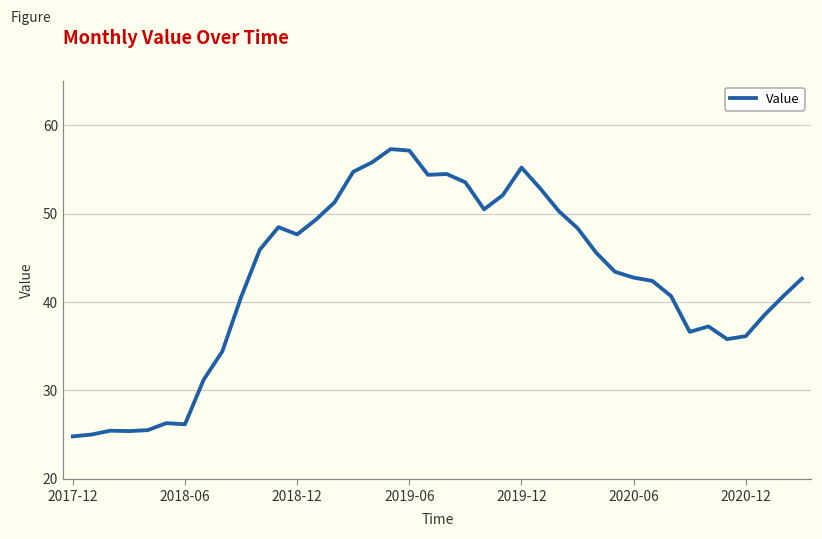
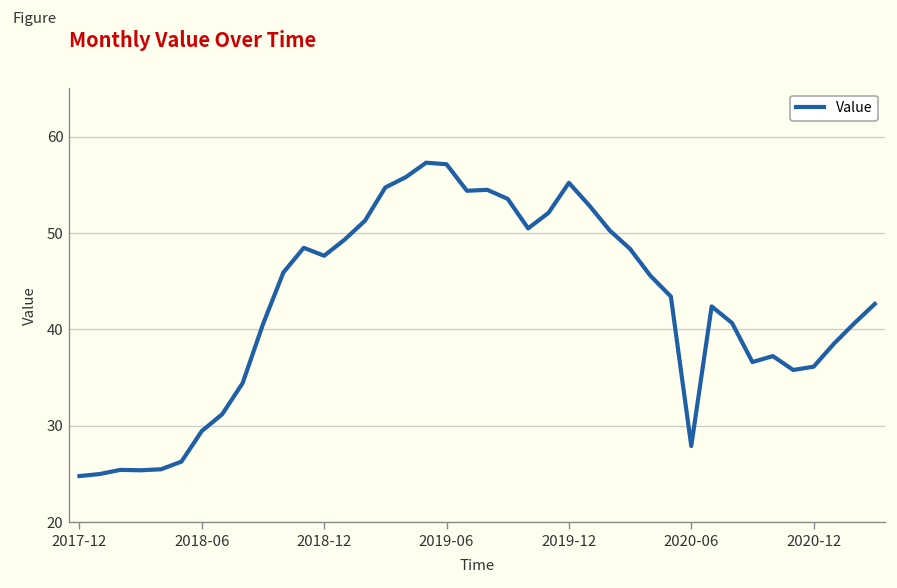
2018-06: 26 -> 29
2020-06: 43 -> 28
